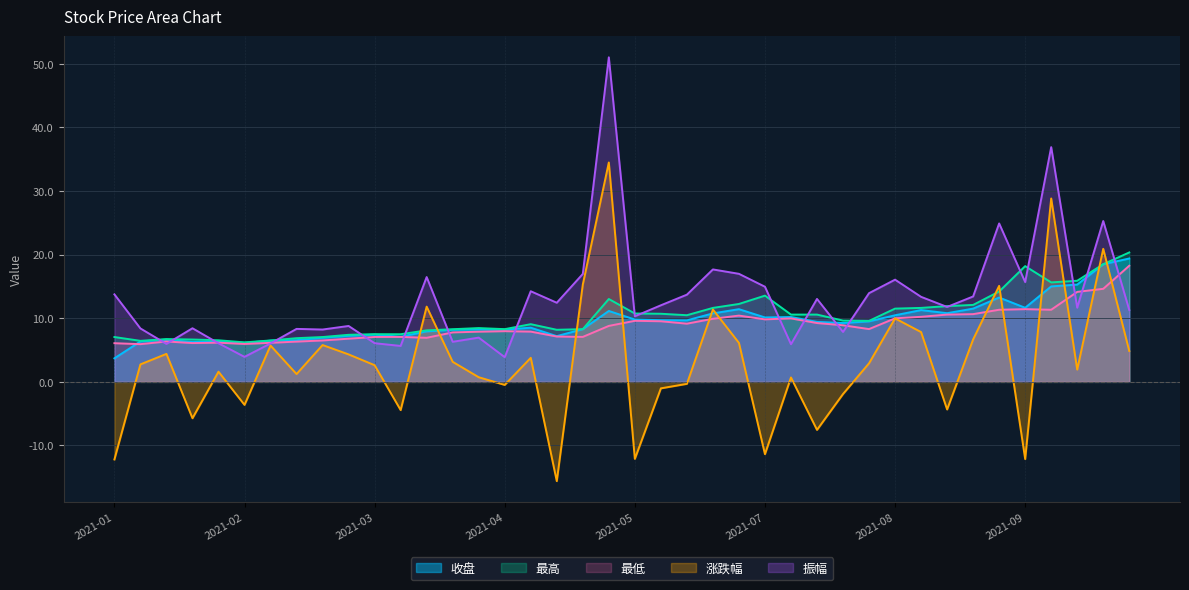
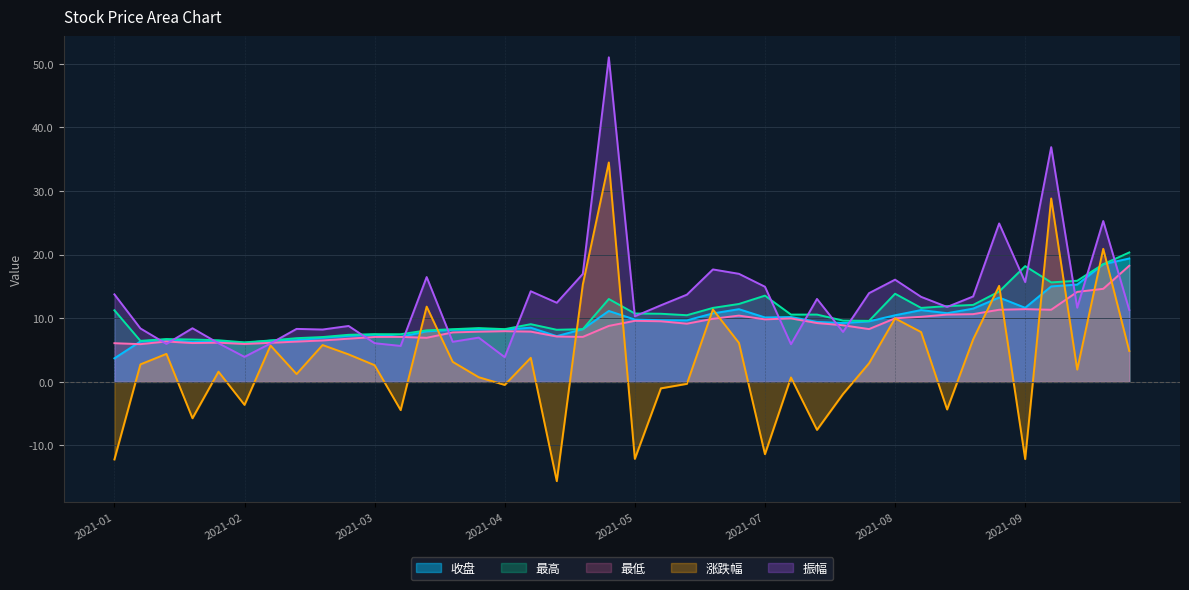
最高, 2021-01: 7 -> 11
最高, 2021-08: 12 -> 14
